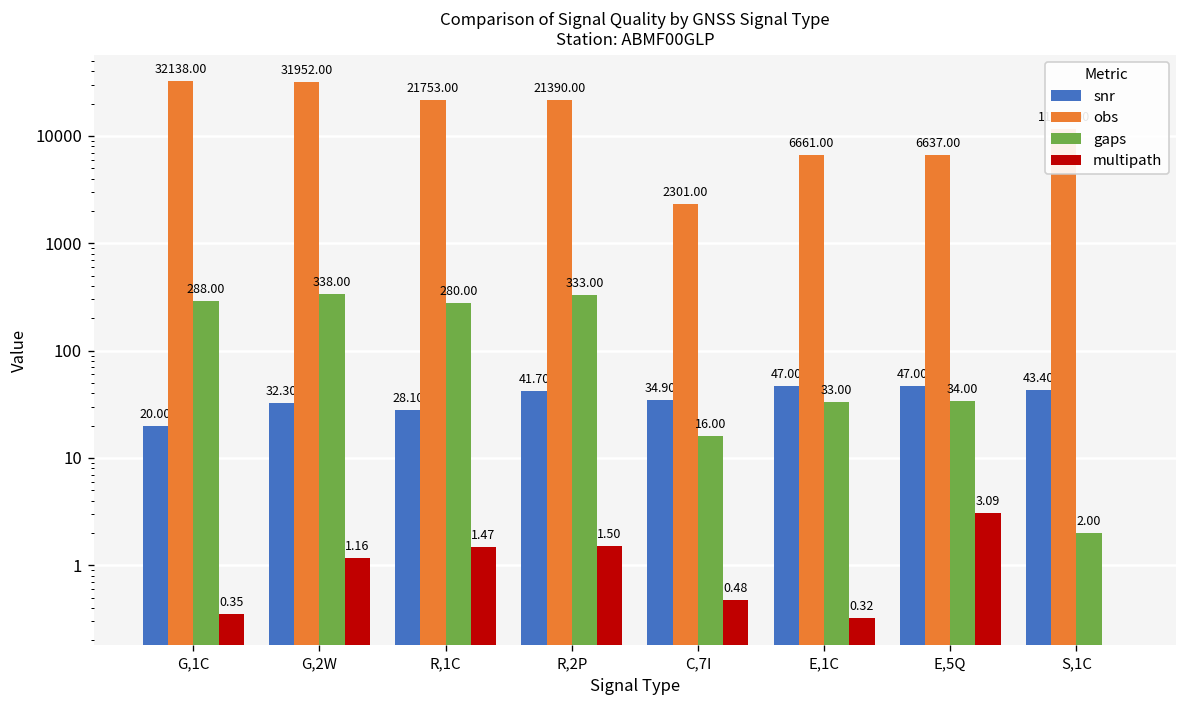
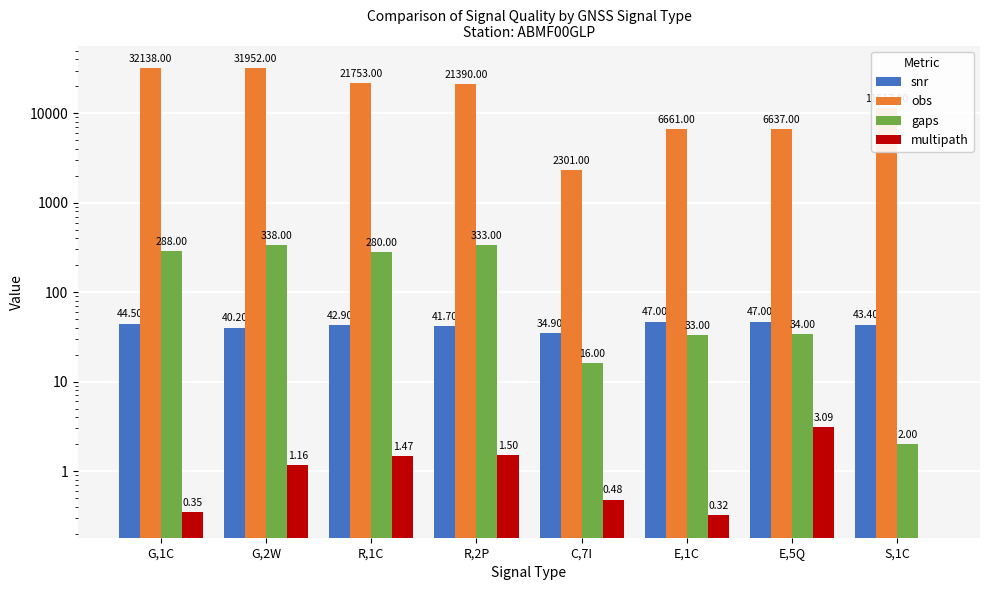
snr, G,1C: 20.00 -> 44.50
snr, G,2W: 32.30 -> 40.20
snr, R,1C: 28.10 -> 42.90
